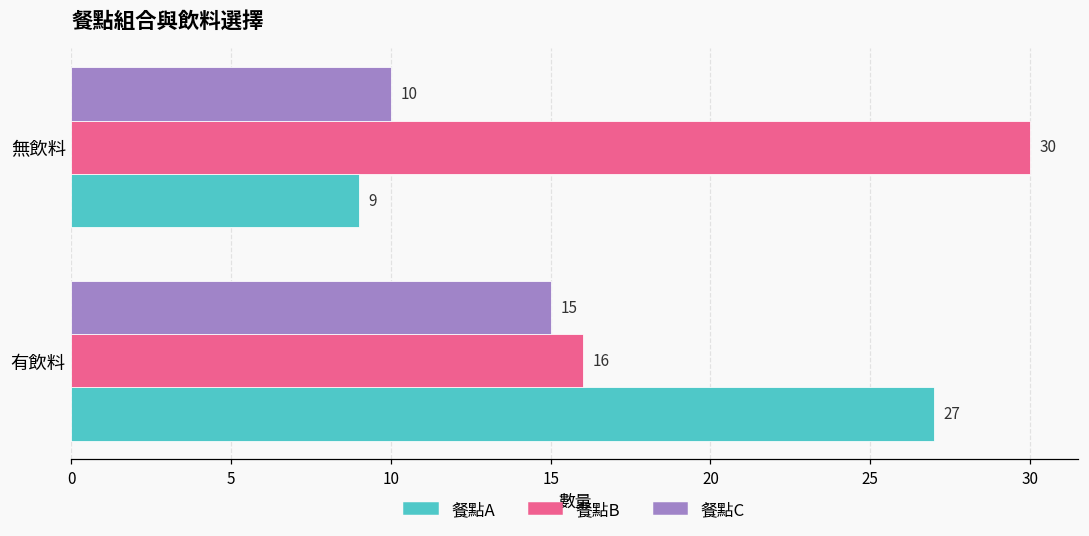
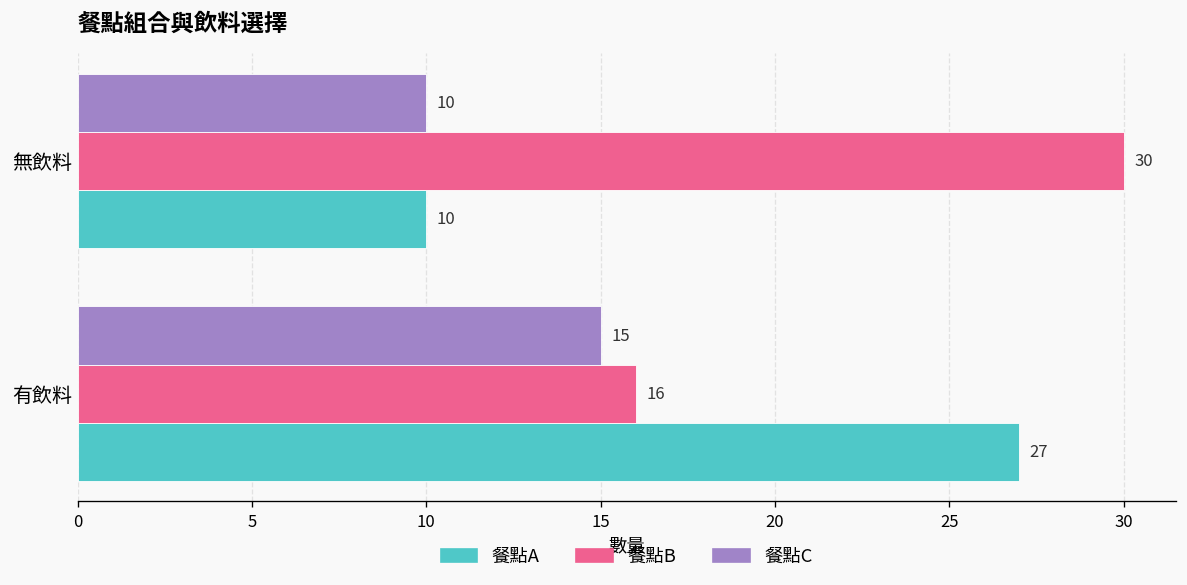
餐點A, 無飲料: 9 -> 10
